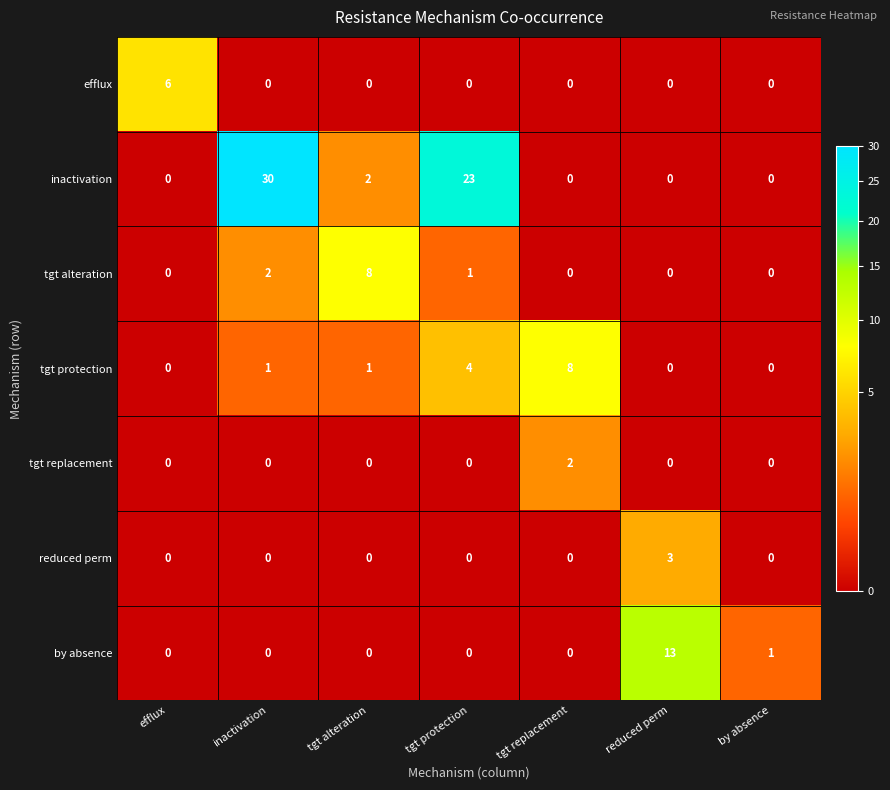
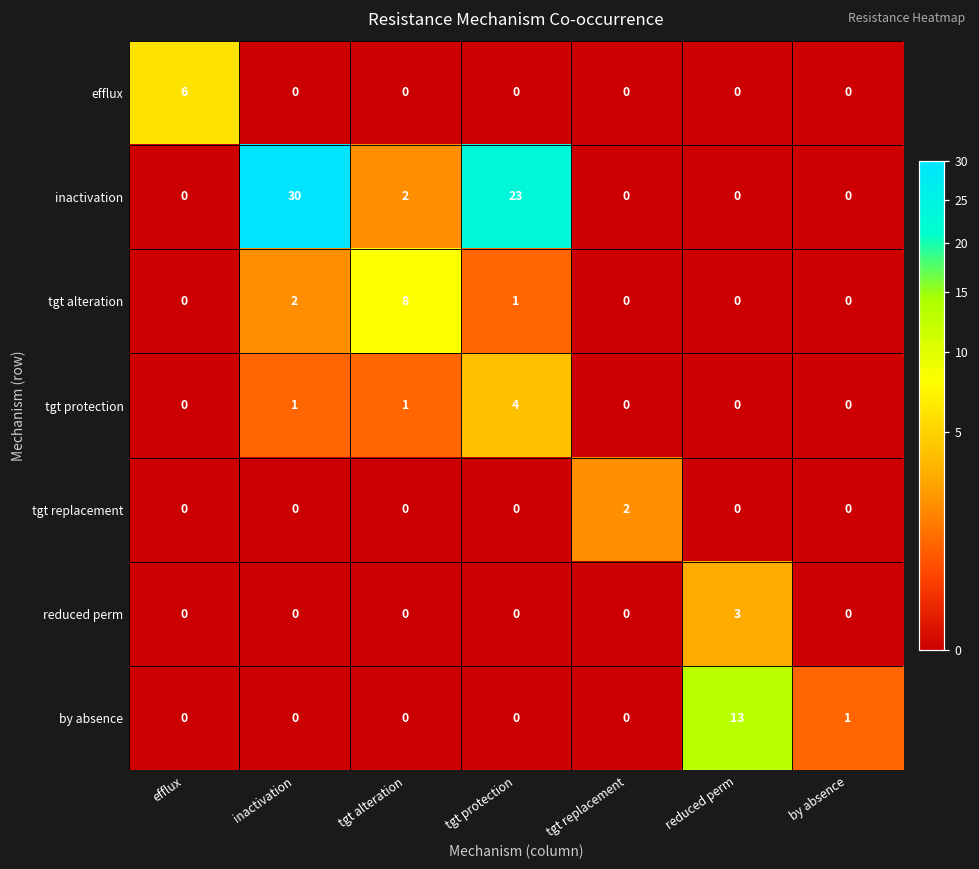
tgt protection, tgt replacement: 8 -> 0
